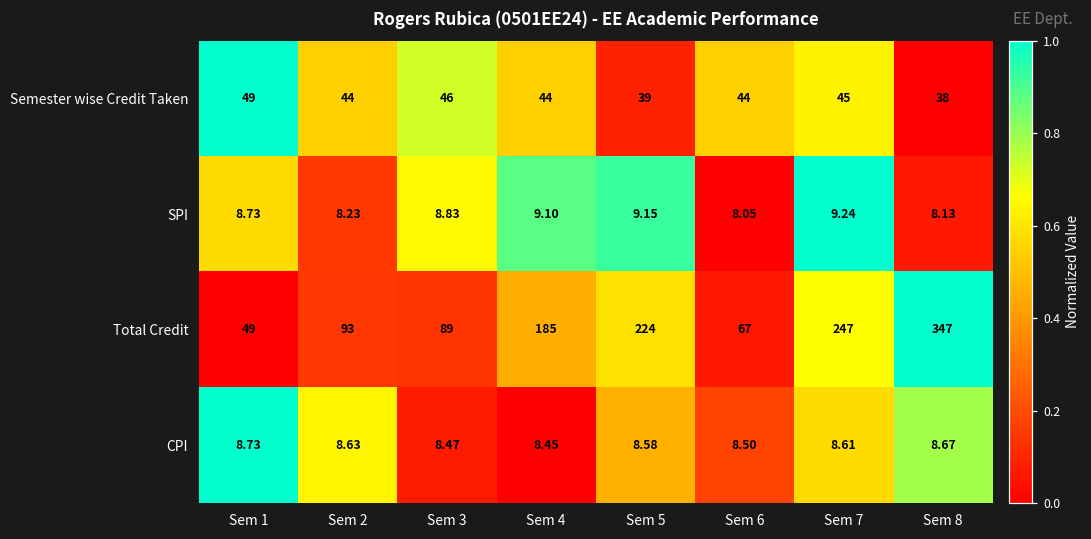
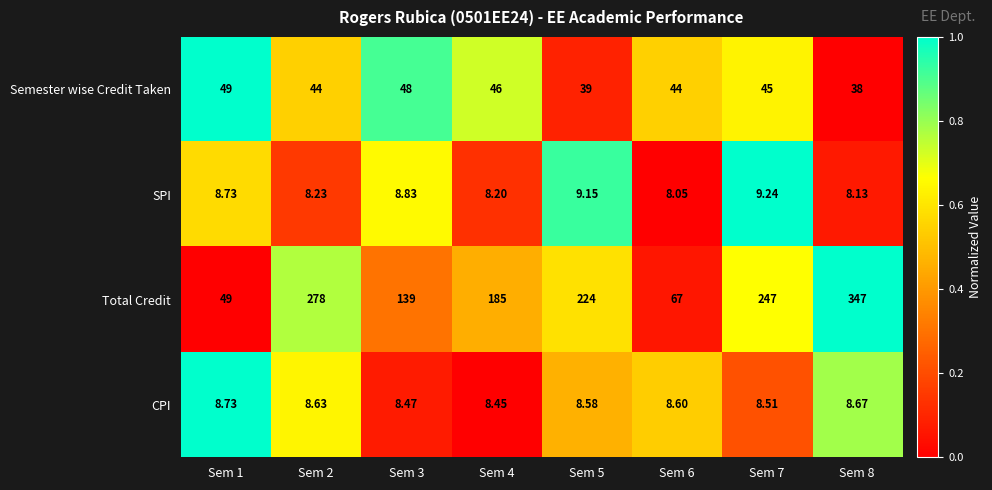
Semester wise Credit Taken, Sem 3: 46 -> 48
Semester wise Credit Taken, Sem 4: 44 -> 46
SPI, Sem 4: 9.10 -> 8.20
Total Credit, Sem 2: 93 -> 278
Total Credit, Sem 3: 89 -> 139
CPI, Sem 6: 8.50 -> 8.60
CPI, Sem 7: 8.61 -> 8.51
